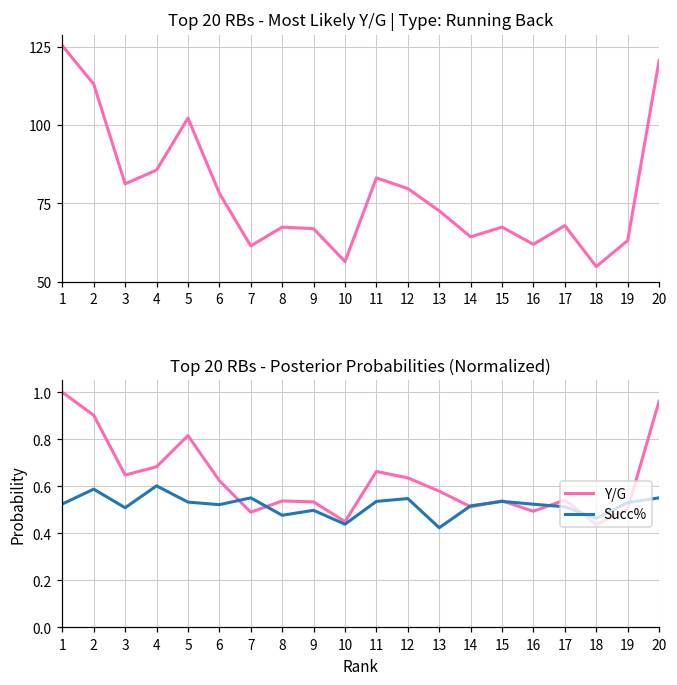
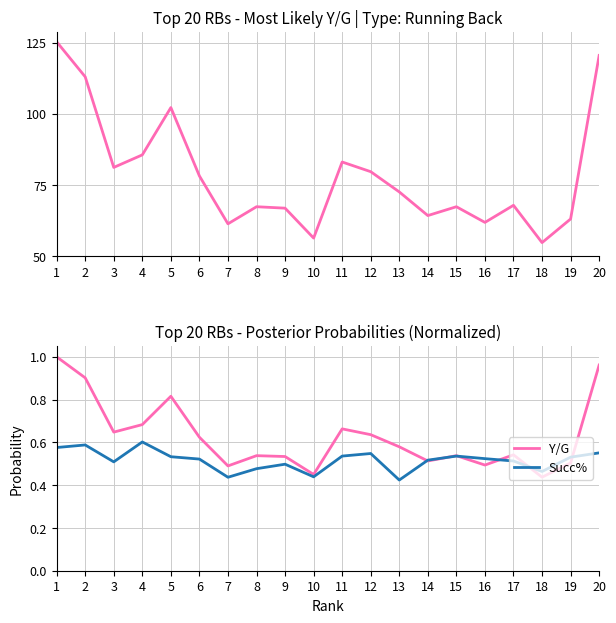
Top 20 RBs - Posterior Probabilities (Normalized), Succ%, 1: 0.53 -> 0.58
Top 20 RBs - Posterior Probabilities (Normalized), Succ%, 7: 0.55 -> 0.44
